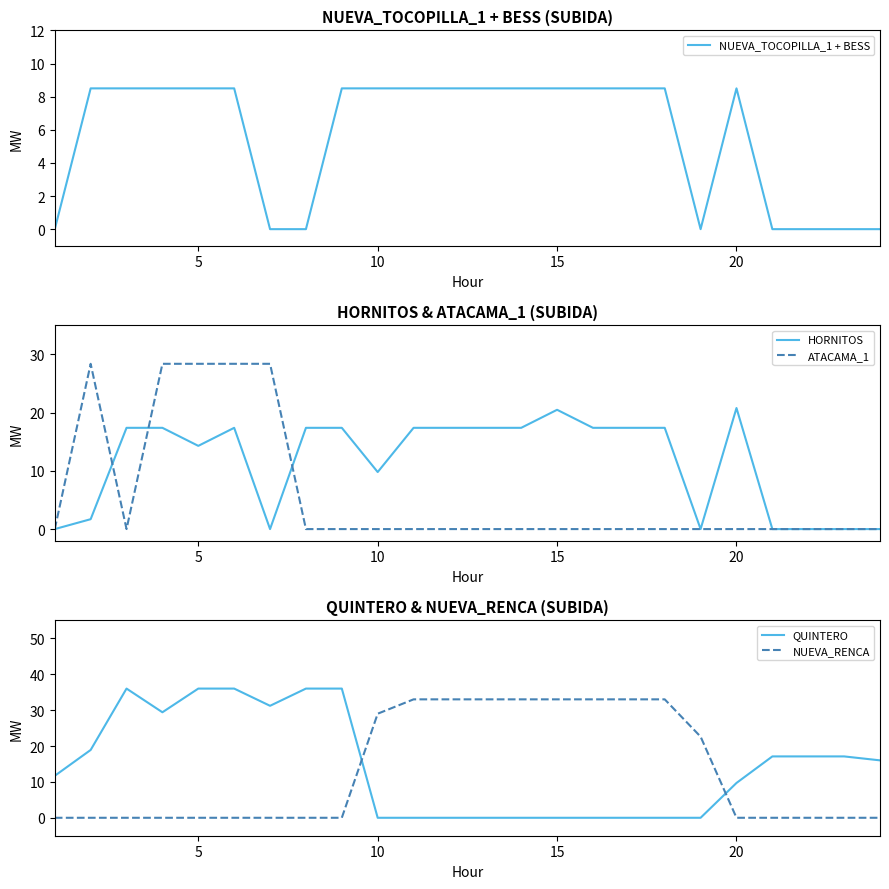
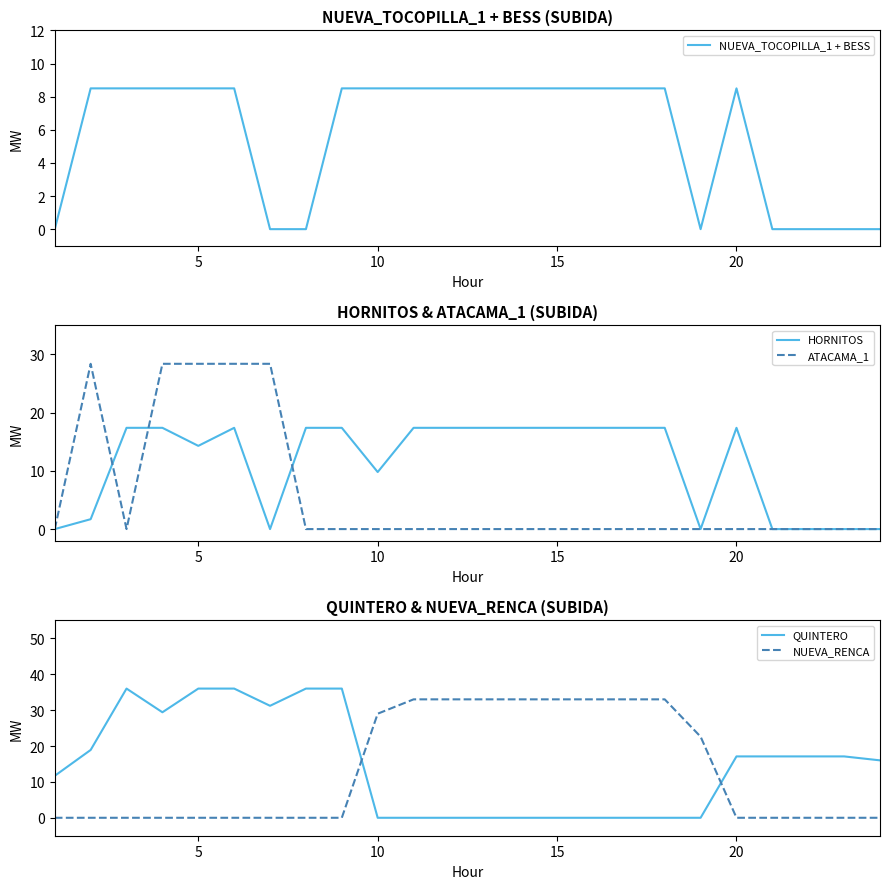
HORNITOS & ATACAMA_1 (SUBIDA), HORNITOS, 15: 21 -> 17
HORNITOS & ATACAMA_1 (SUBIDA), HORNITOS, 20: 21 -> 17
QUINTERO & NUEVA_RENCA (SUBIDA), QUINTERO, 20: 10 -> 17
